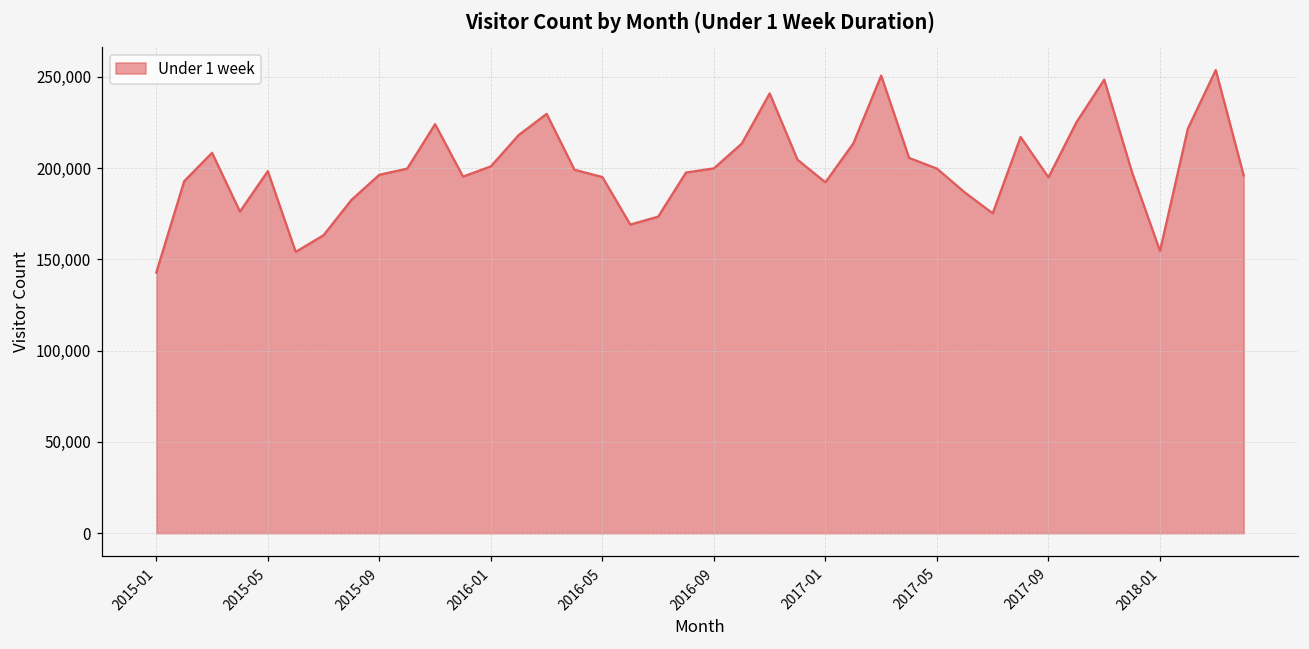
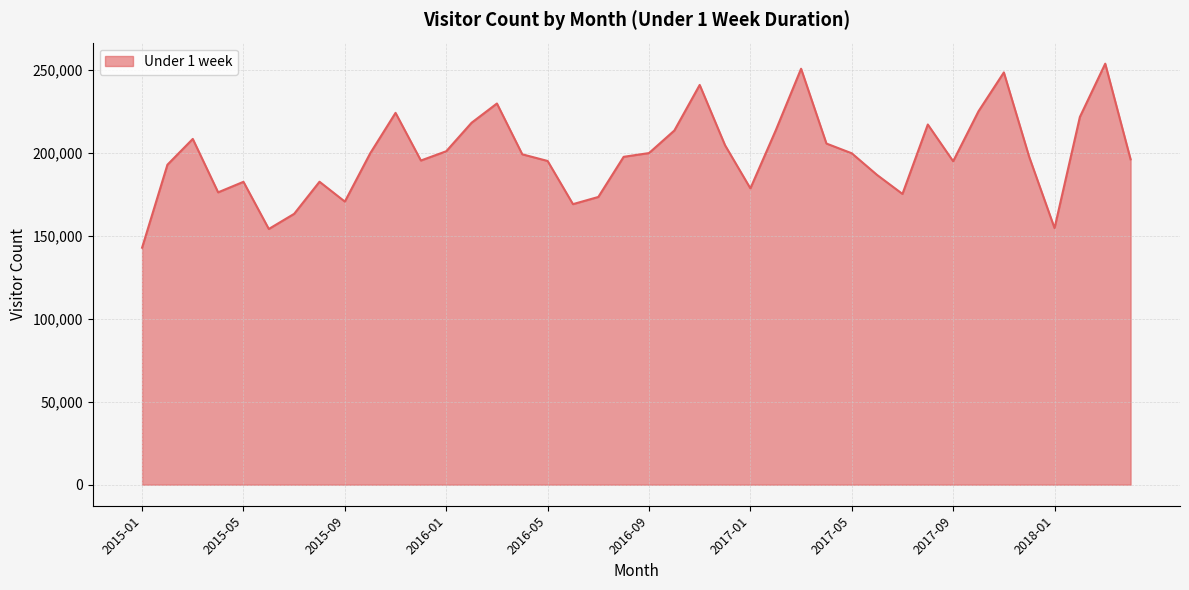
2015-05: 198,000 -> 183,000
2015-09: 196,000 -> 171,000
2017-01: 192,000 -> 179,000
